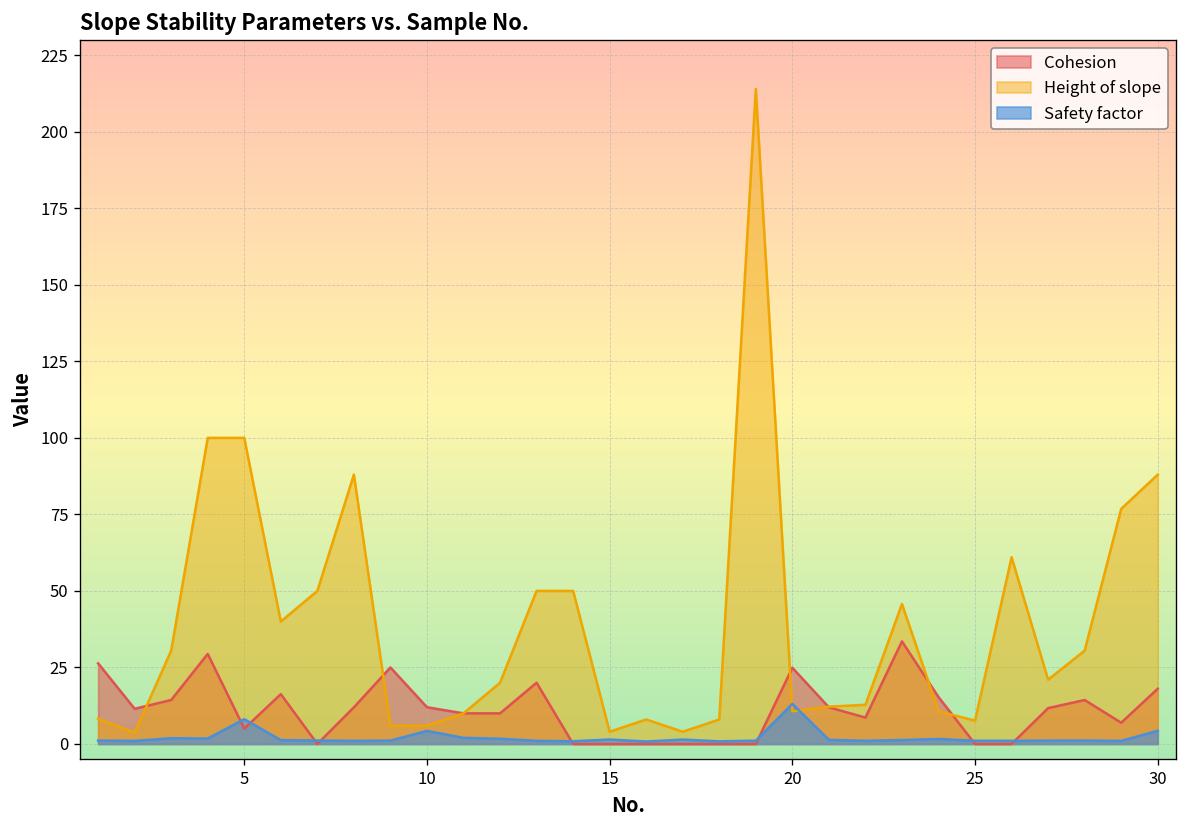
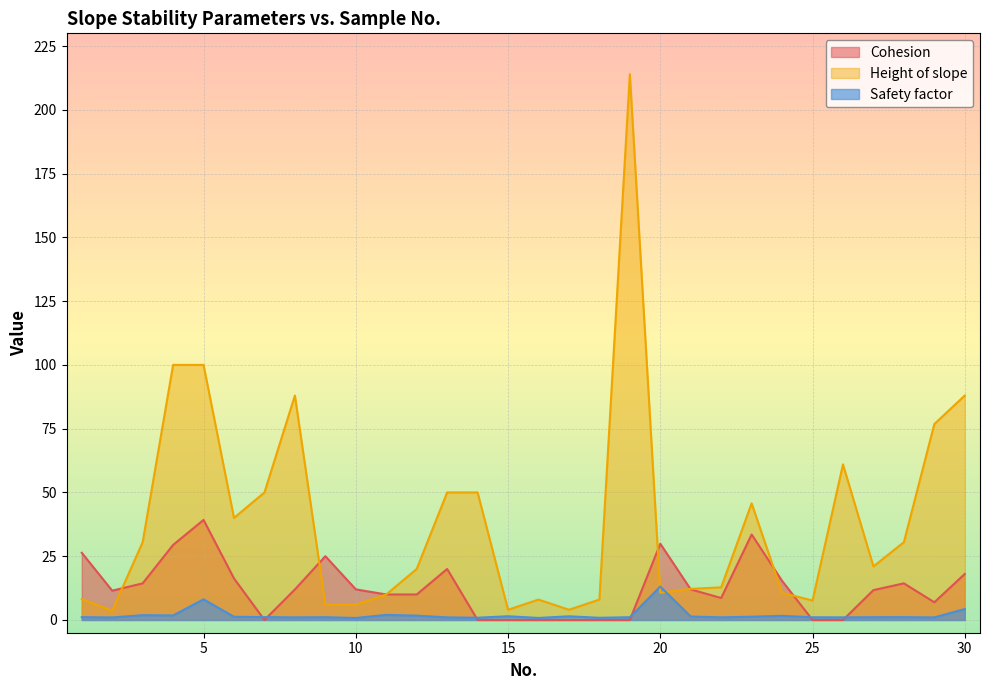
Cohesion, 5: 5 -> 39
Safety factor, 10: 4 -> 1
Cohesion, 20: 25 -> 30
